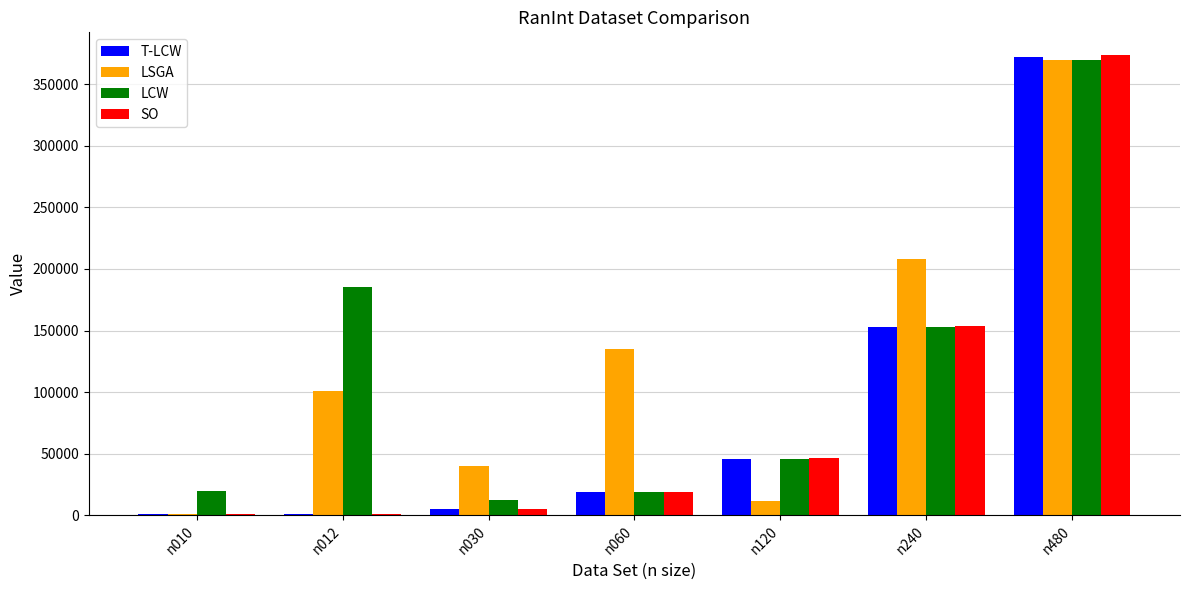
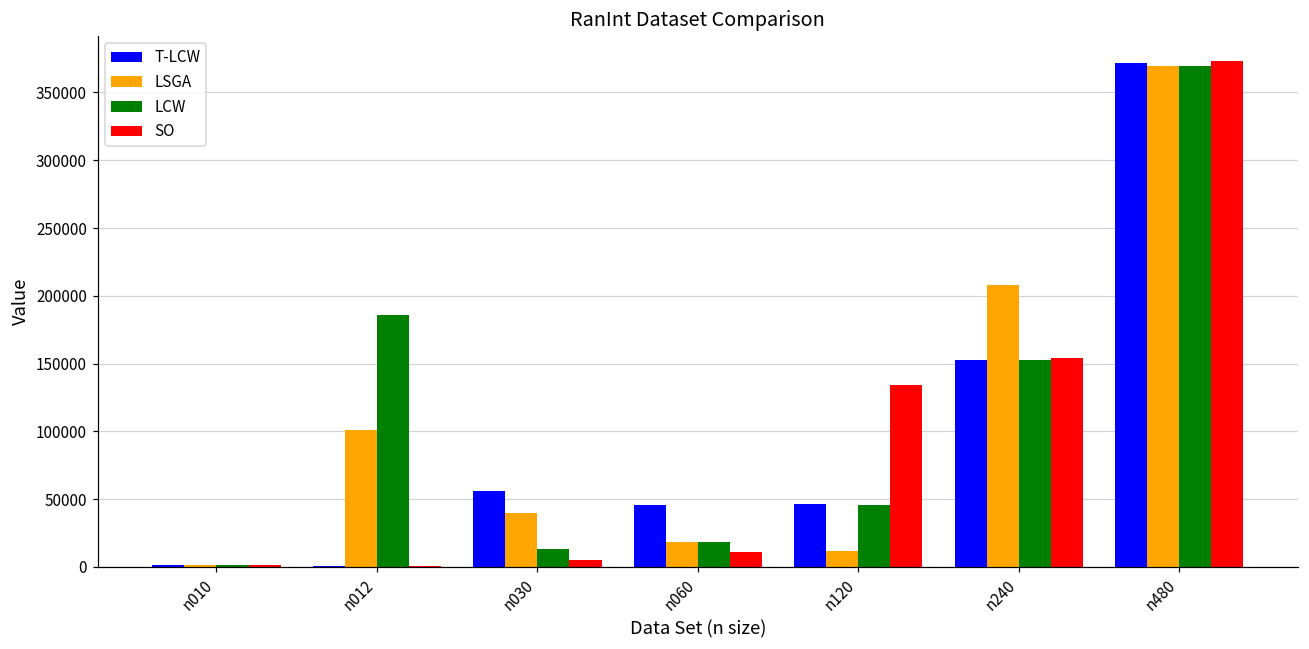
LCW, n010: 20000 -> 1000
T-LCW, n030: 5000 -> 56000
T-LCW, n060: 19000 -> 45000
LSGA, n060: 135000 -> 19000
SO, n060: 19000 -> 11000
SO, n120: 46000 -> 134000
